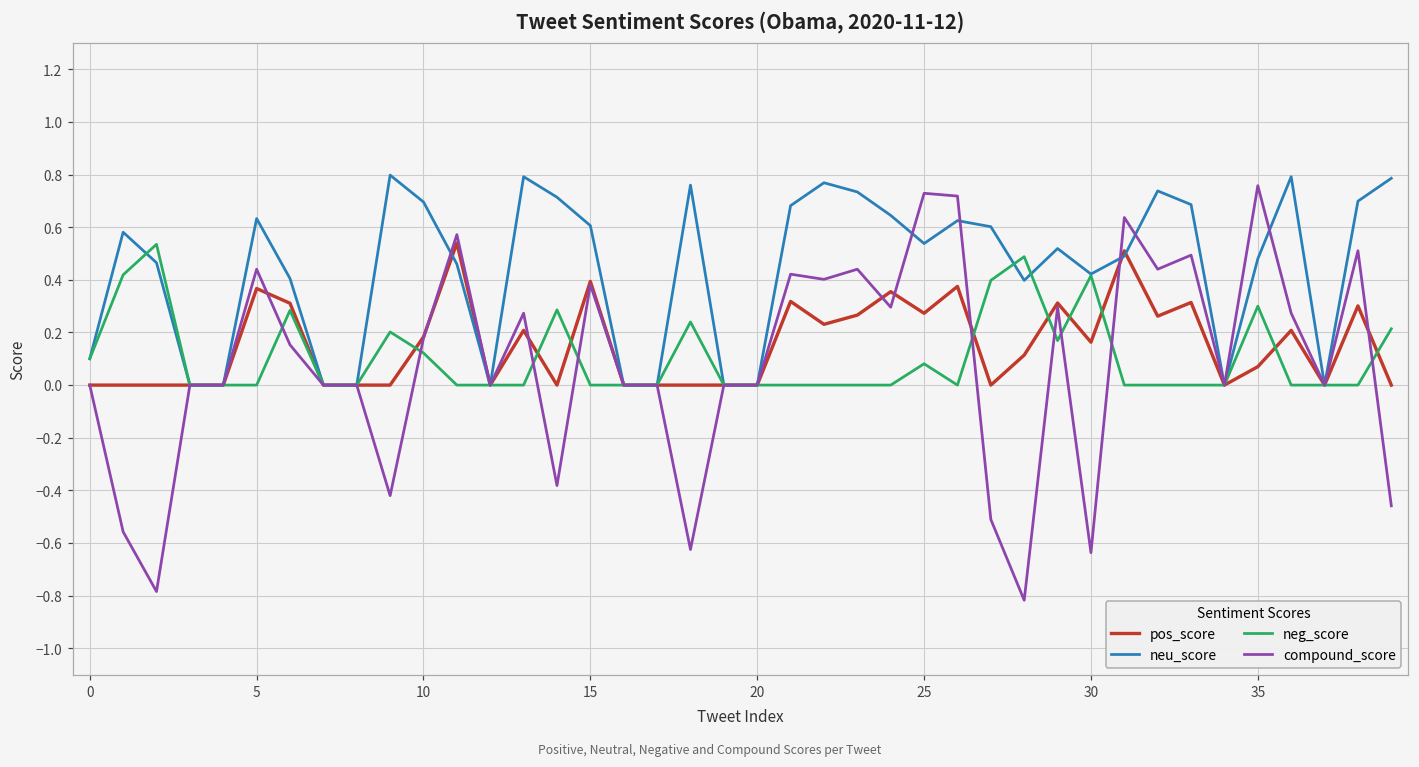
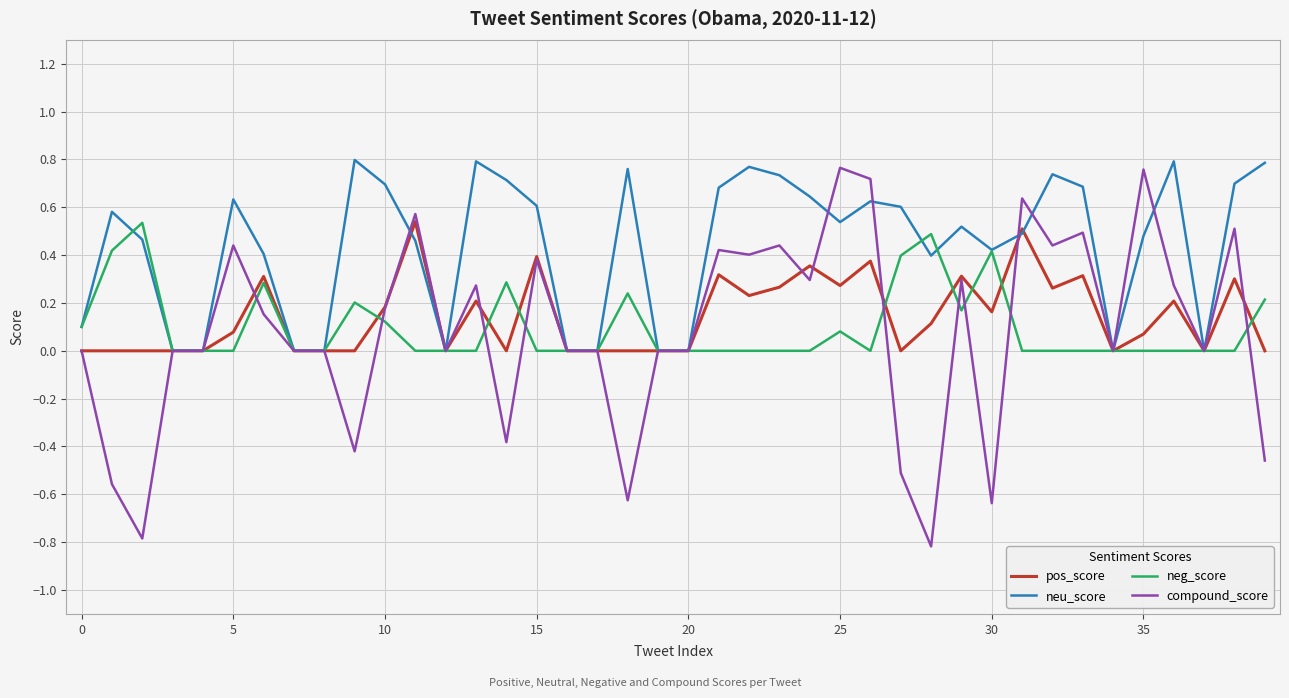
pos_score, 5: 0.37 -> 0.08
compound_score, 25: 0.73 -> 0.77
neg_score, 35: 0.3 -> 0.0
